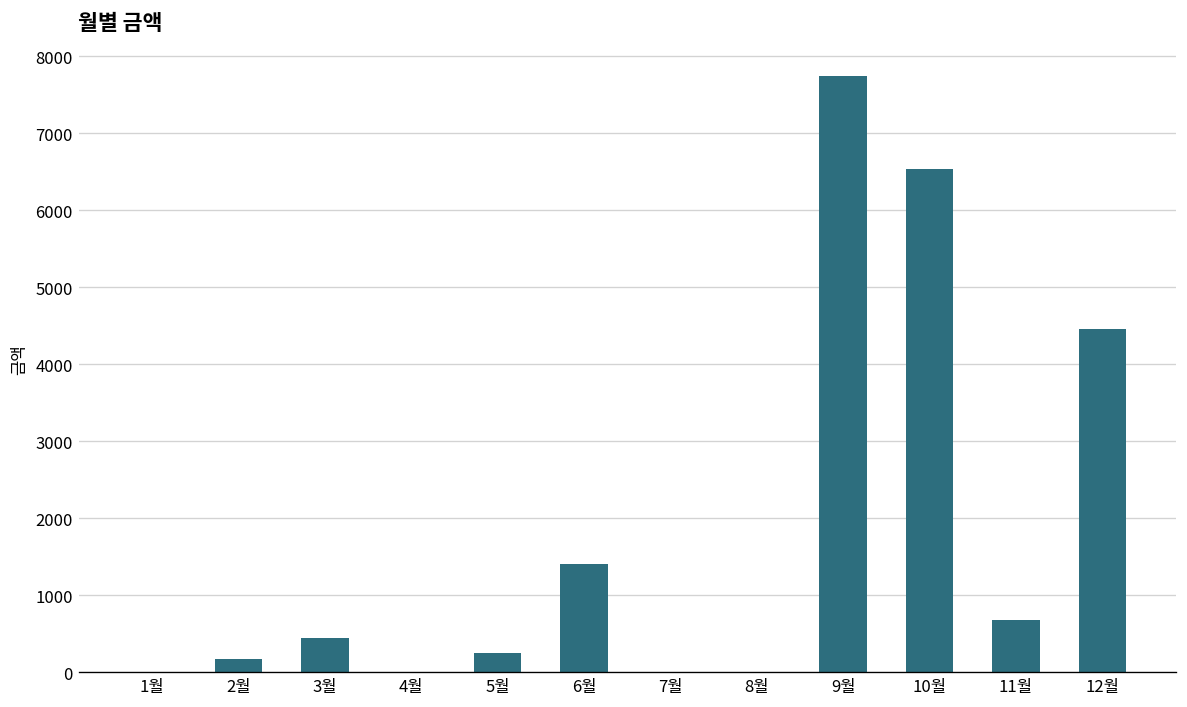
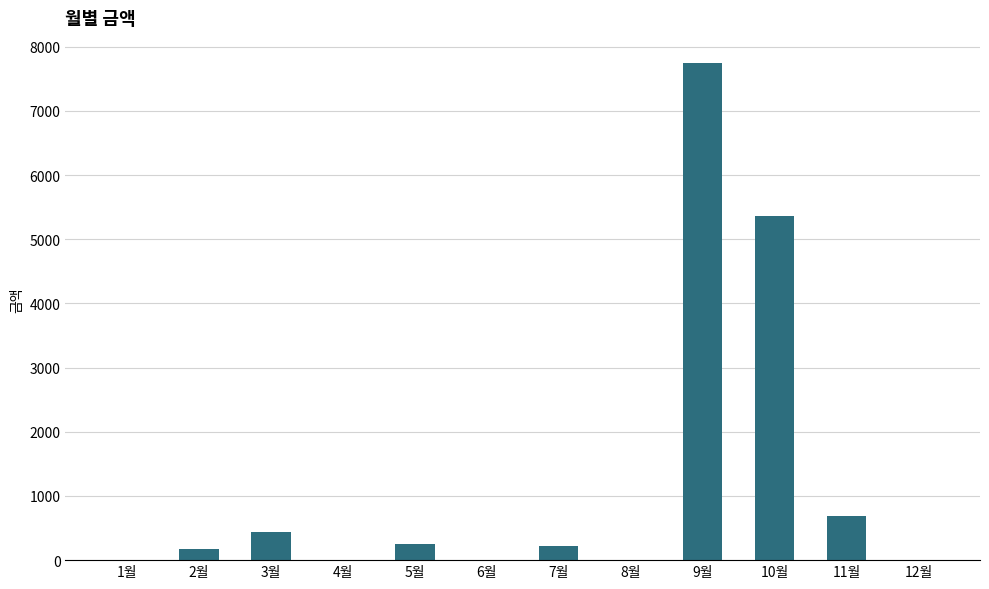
6월: 1400 -> 0
7월: 0 -> 200
10월: 6500 -> 5400
12월: 4500 -> 0
